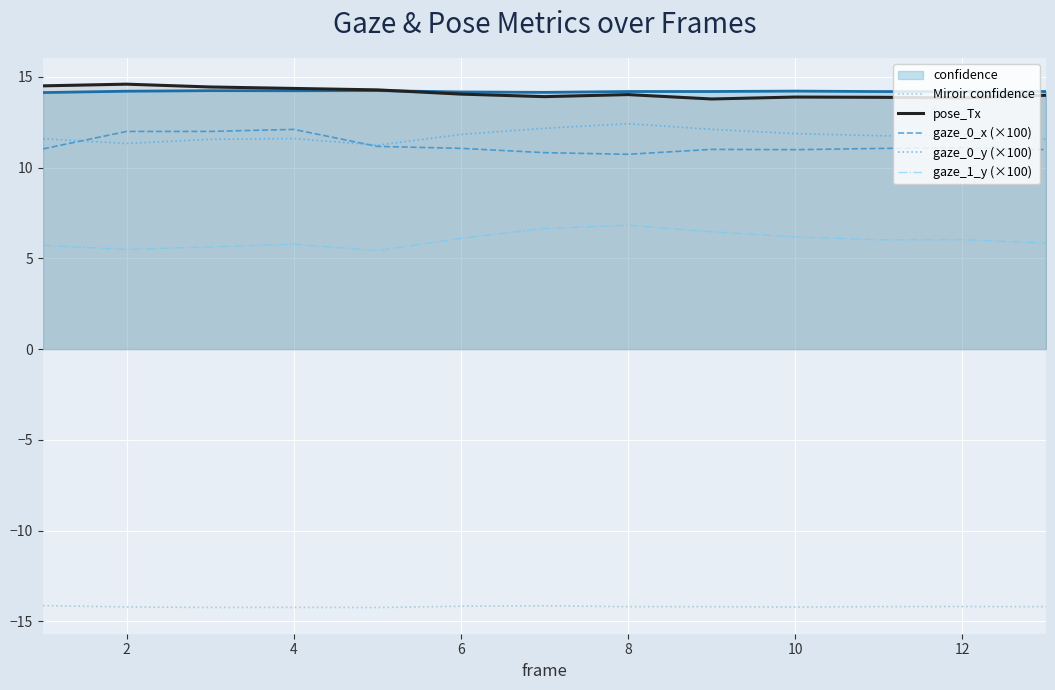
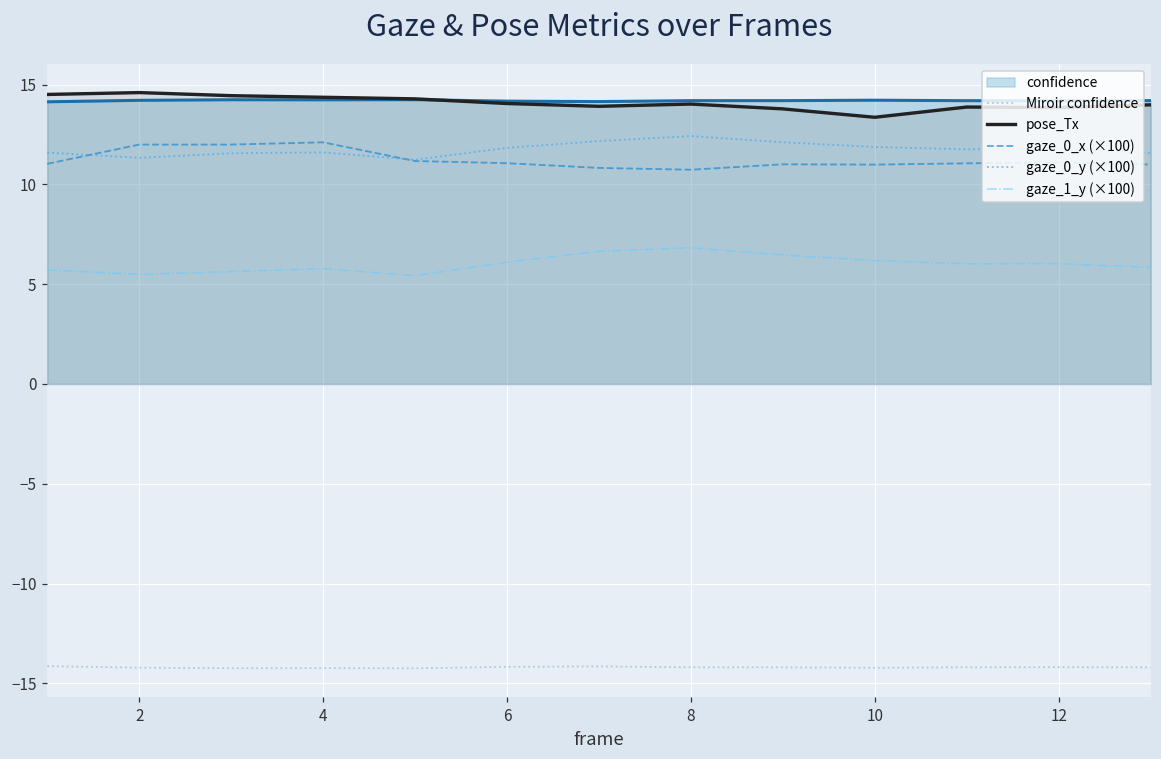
pose_Tx, 10: 13.9 -> 13.4
